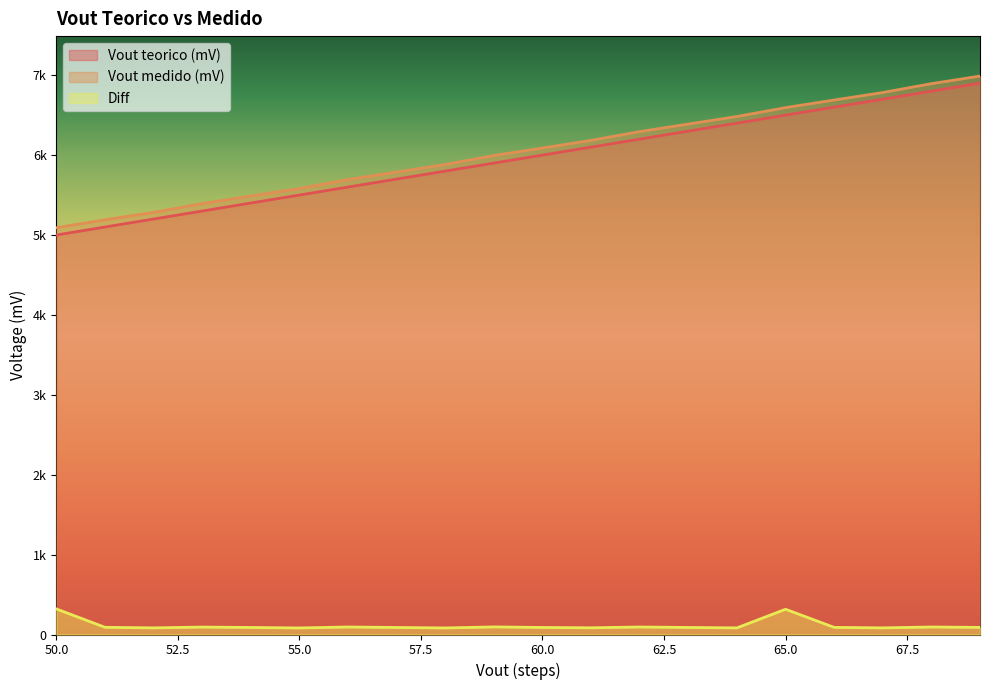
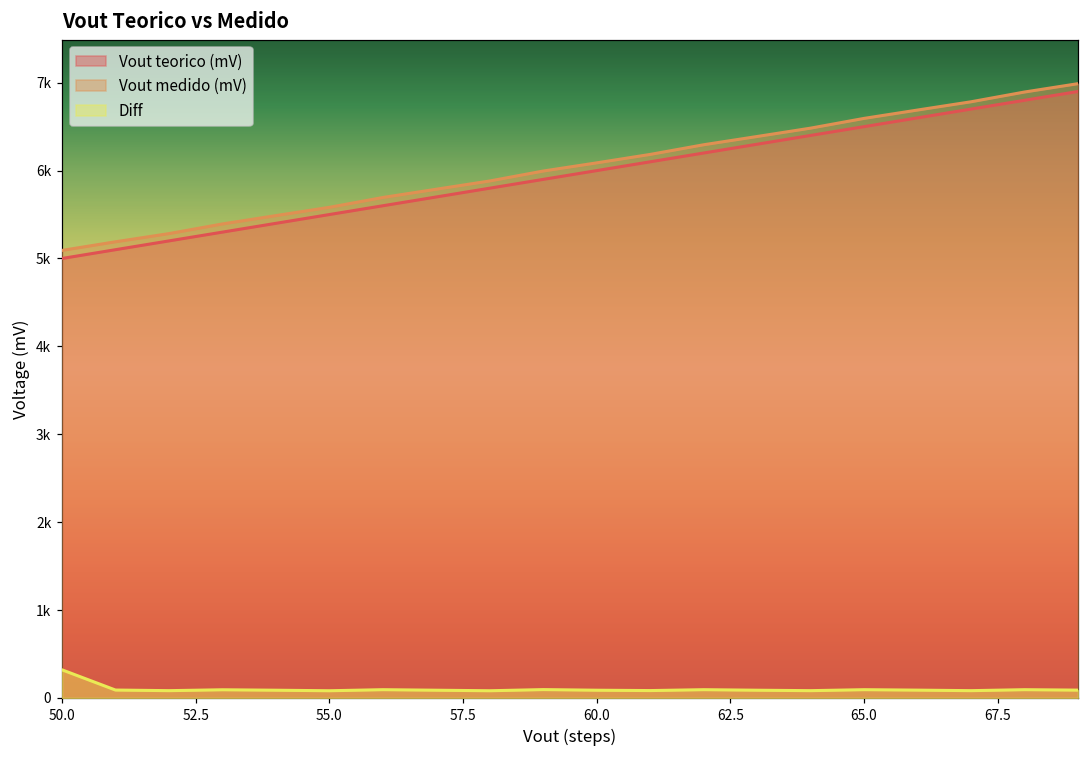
Diff, 65.0: 300 -> 100
